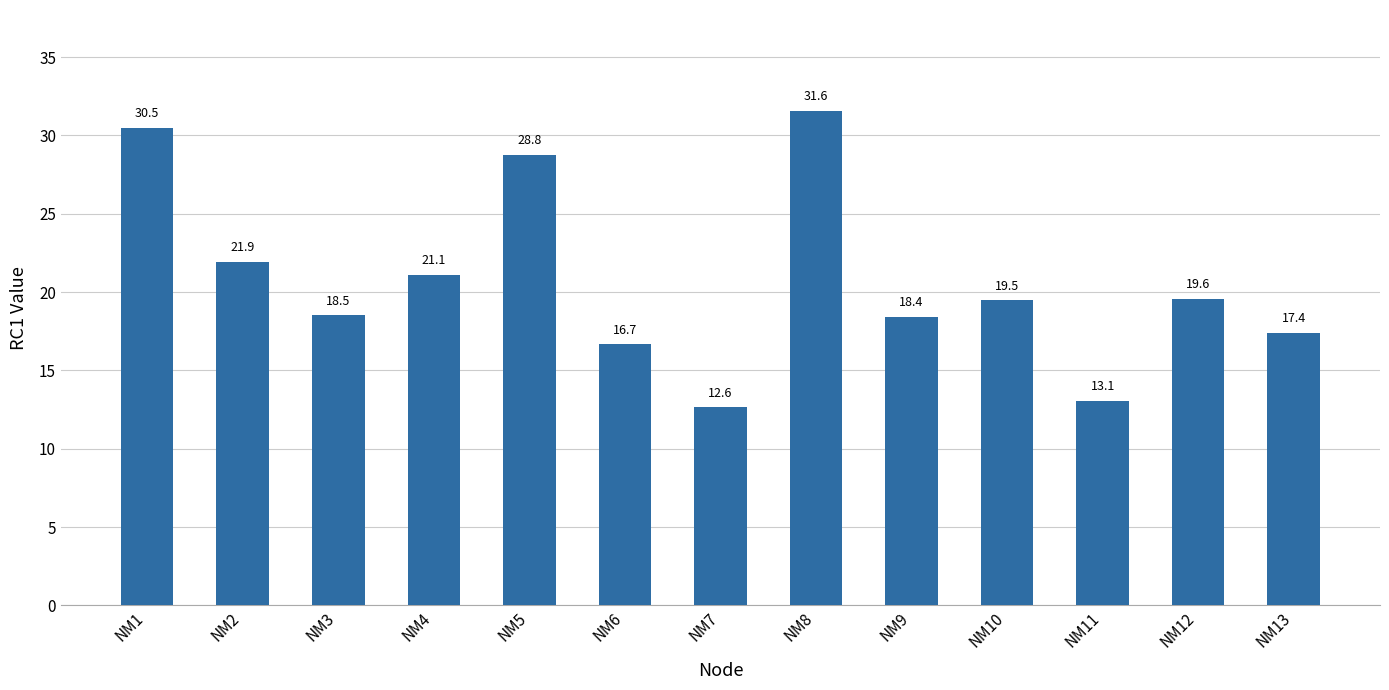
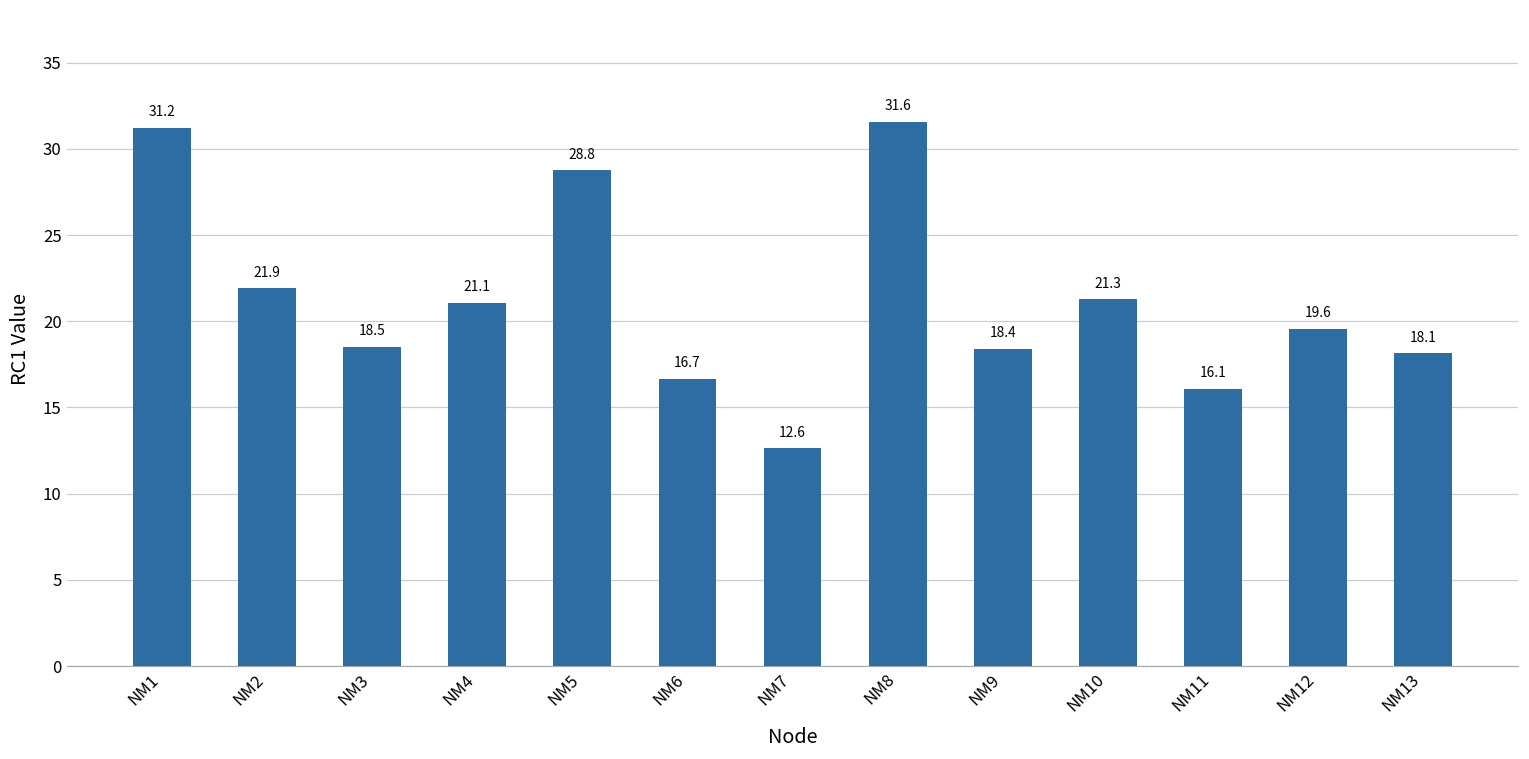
NM1: 30.5 -> 31.2
NM10: 19.5 -> 21.3
NM11: 13.1 -> 16.1
NM13: 17.4 -> 18.1
